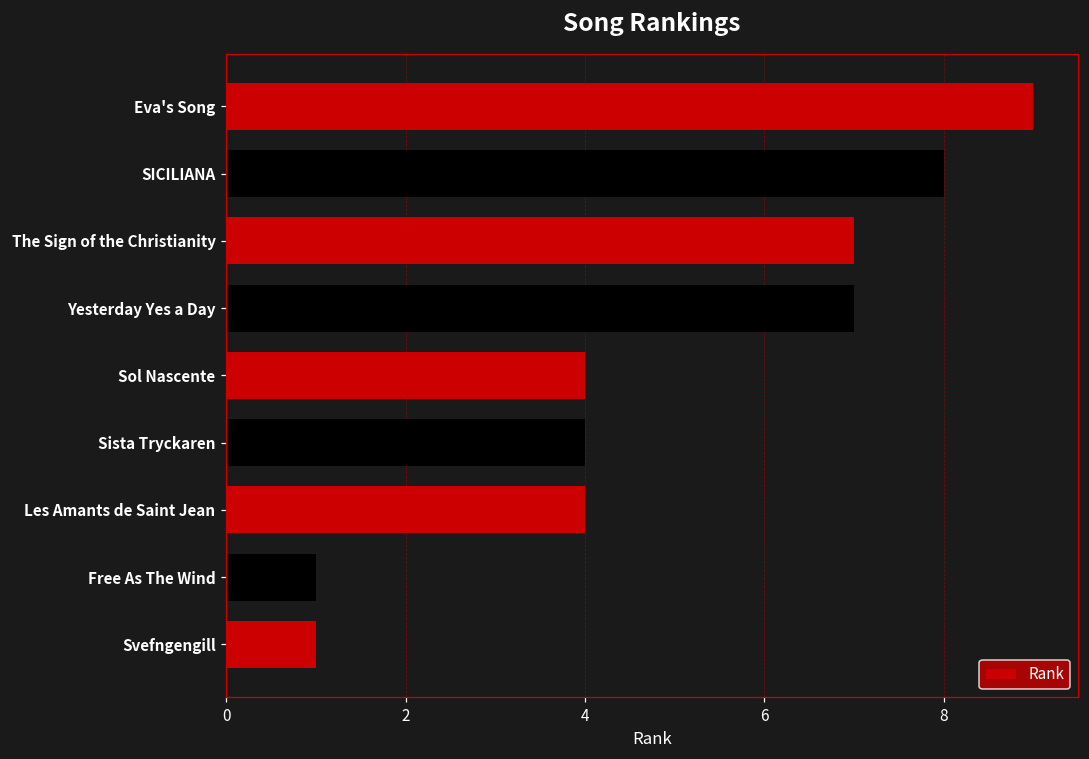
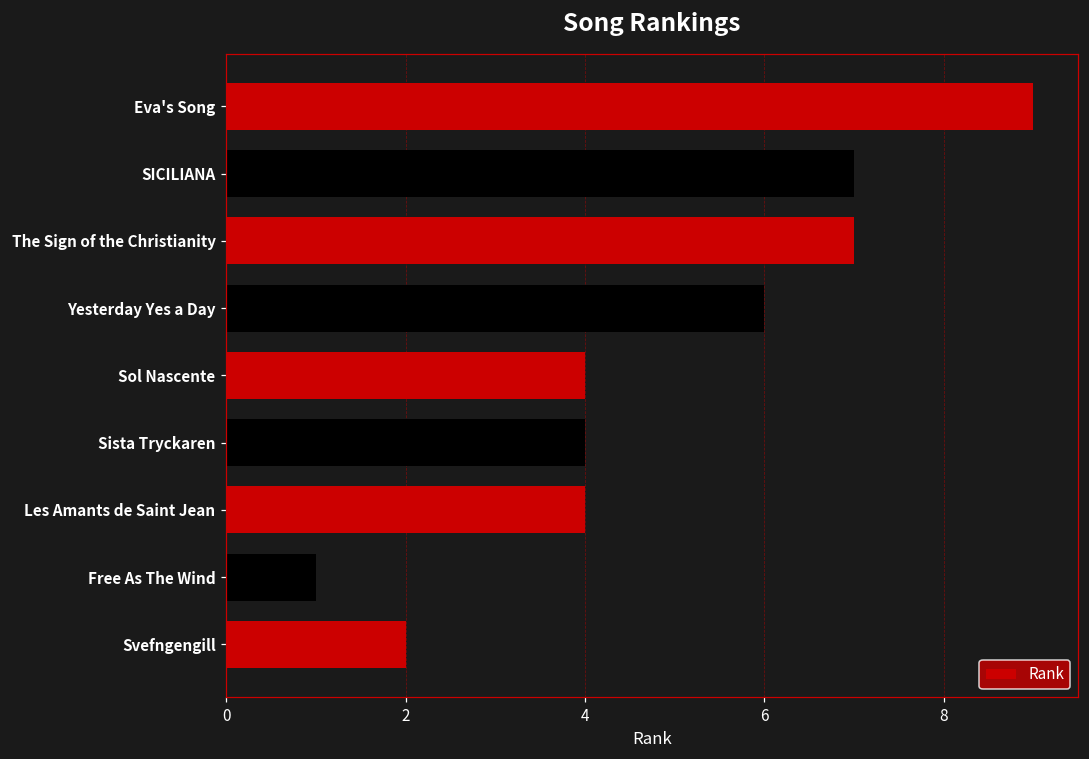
SICILIANA: 8 -> 7
Yesterday Yes a Day: 7 -> 6
Svefngengill: 1 -> 2
